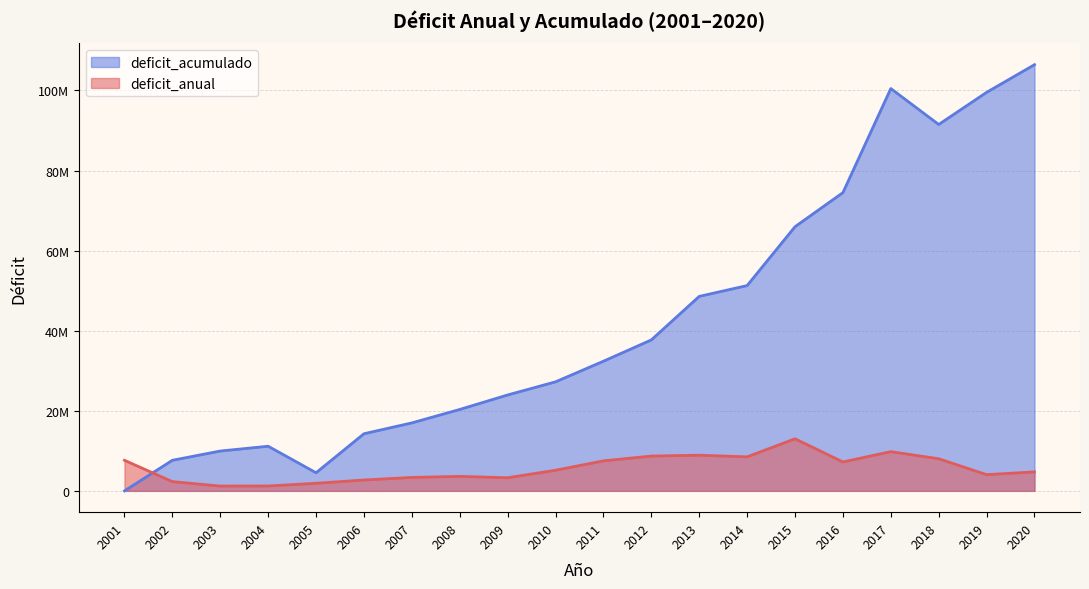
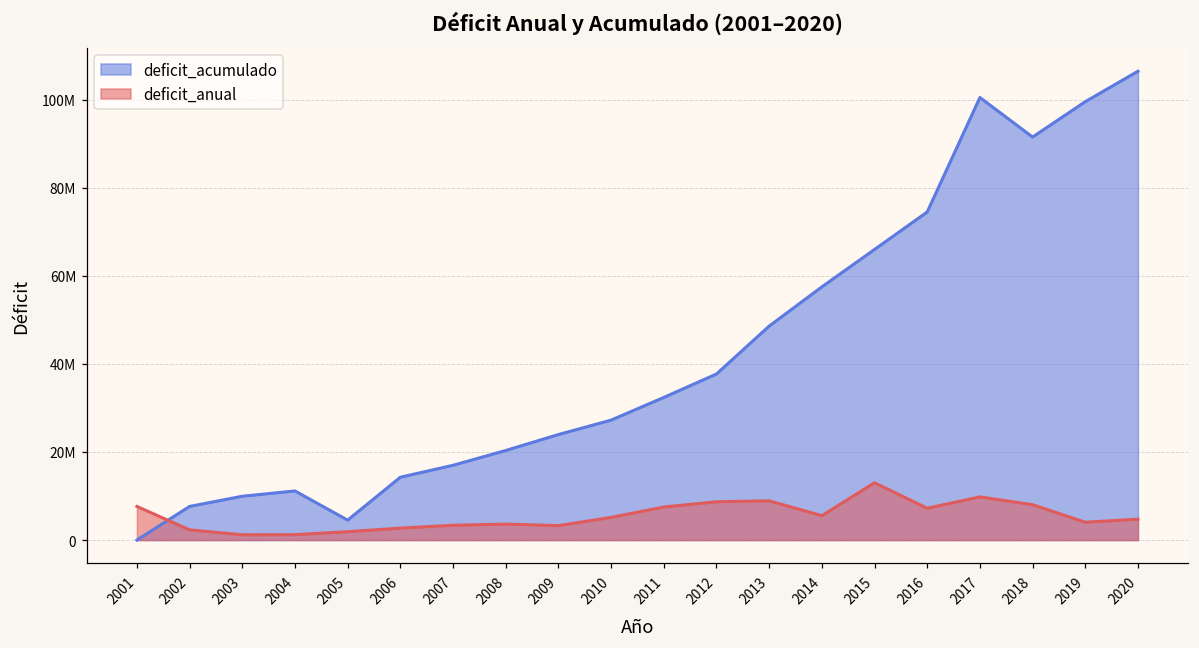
deficit_acumulado, 2014: 51000000 -> 57000000
deficit_anual, 2014: 8000000 -> 6000000
